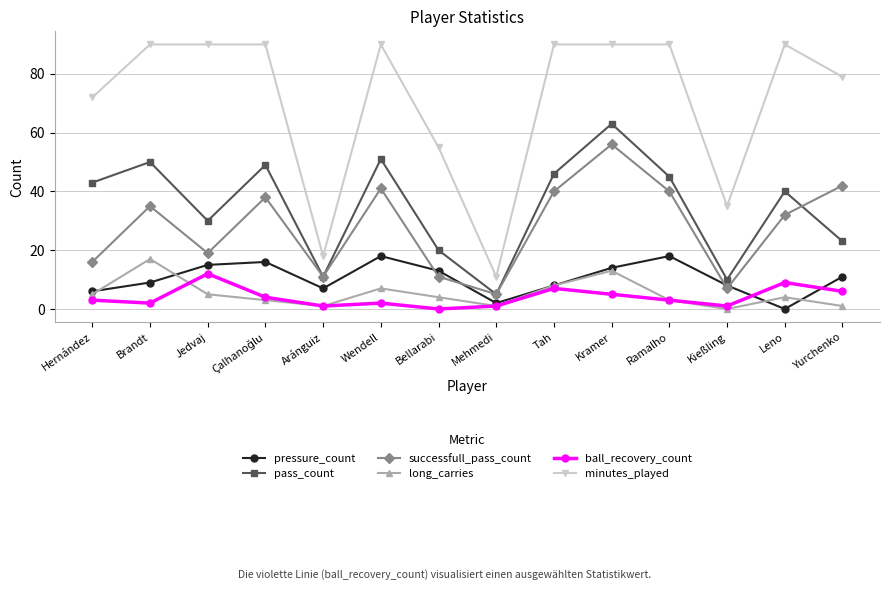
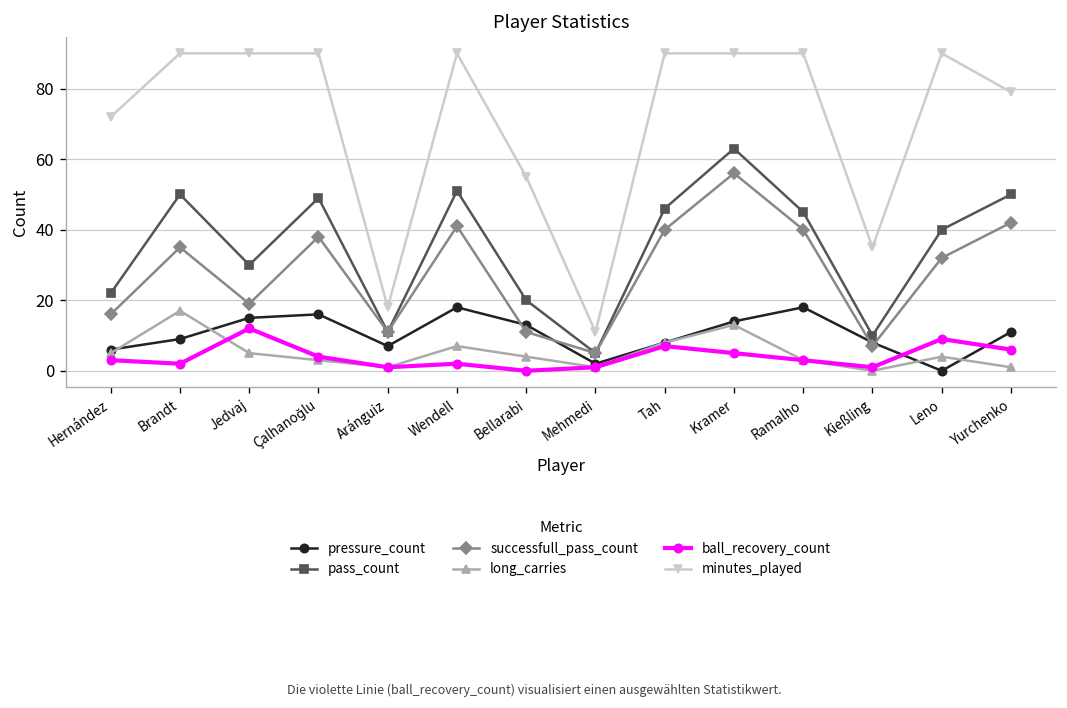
pass_count, Hernández: 43 -> 22
pass_count, Yurchenko: 23 -> 50
